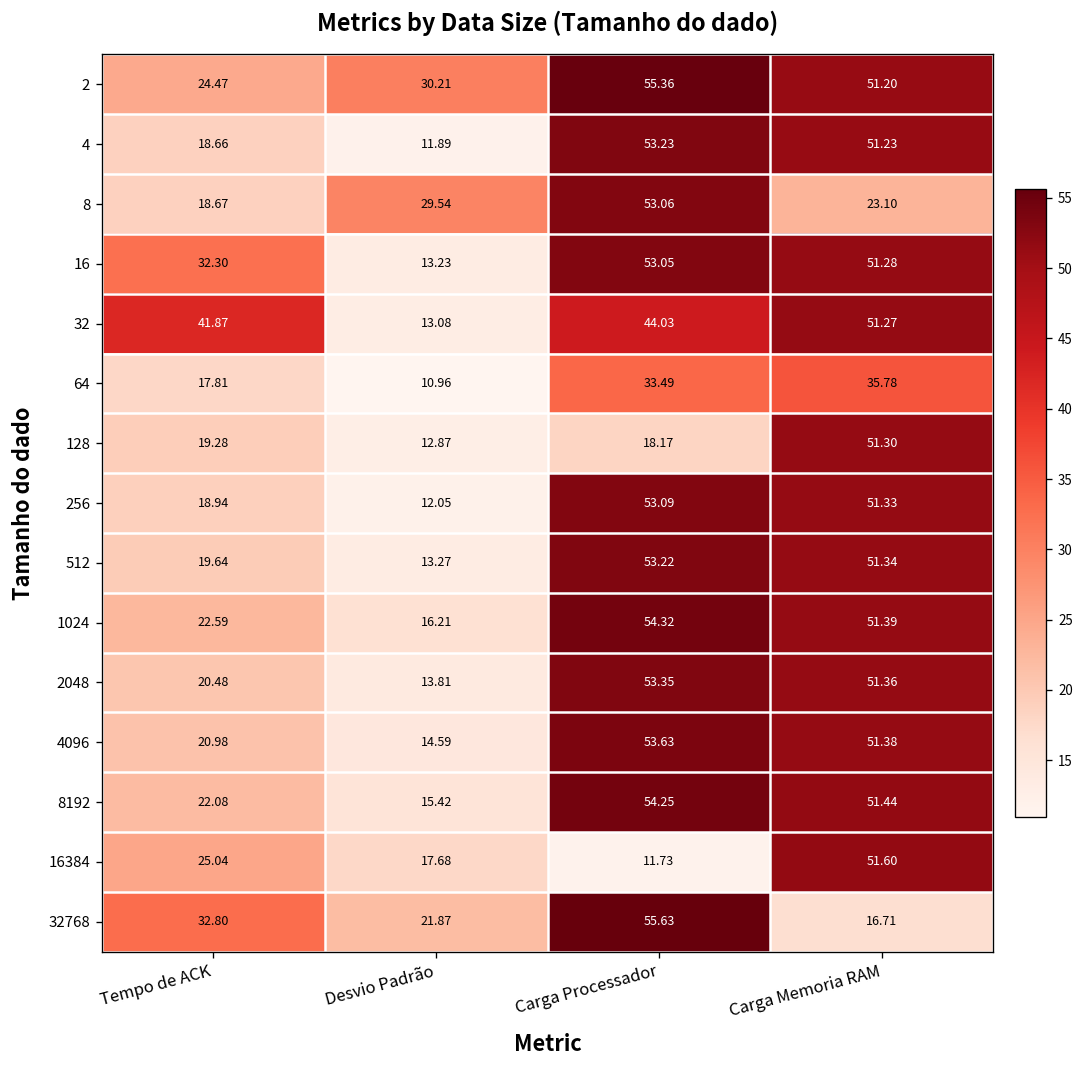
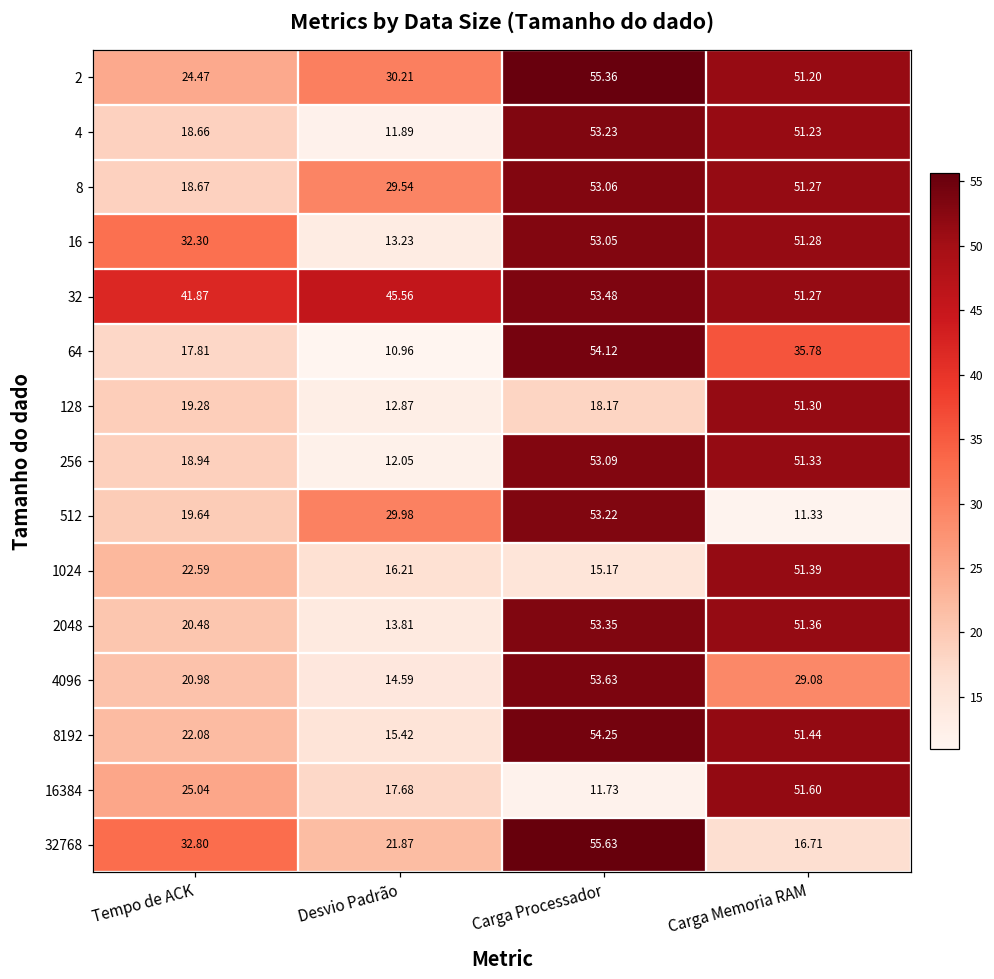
8, Carga Memoria RAM: 23.10 -> 51.27
32, Desvio Padrão: 13.08 -> 45.56
32, Carga Processador: 44.03 -> 53.48
64, Carga Processador: 33.49 -> 54.12
512, Desvio Padrão: 13.27 -> 29.98
512, Carga Memoria RAM: 51.34 -> 11.33
1024, Carga Processador: 54.32 -> 15.17
4096, Carga Memoria RAM: 51.38 -> 29.08
